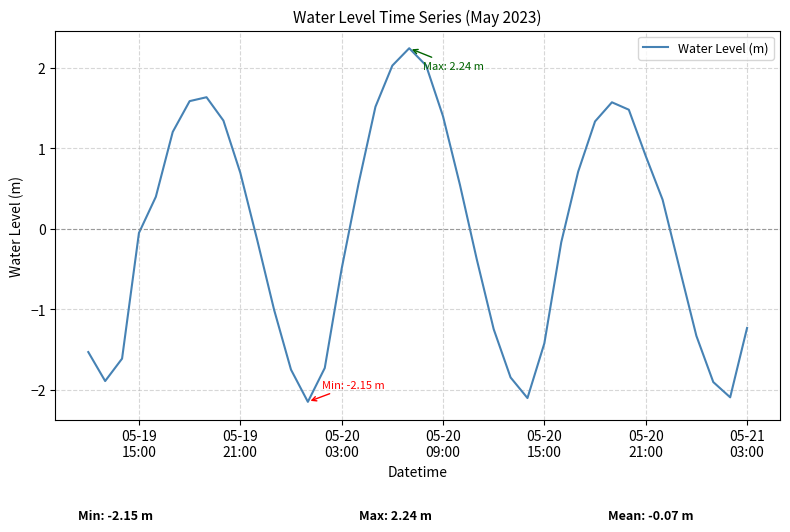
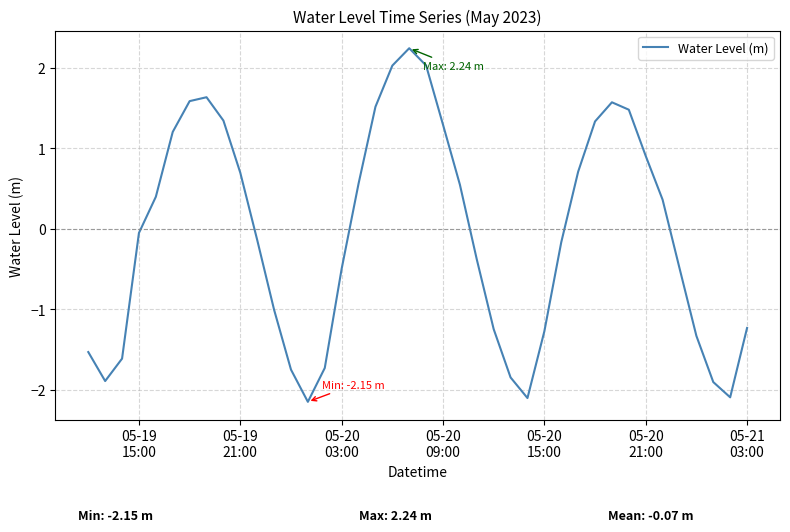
05-20 09:00: 1.4 -> 1.3
05-20 15:00: -1.4 -> -1.3
